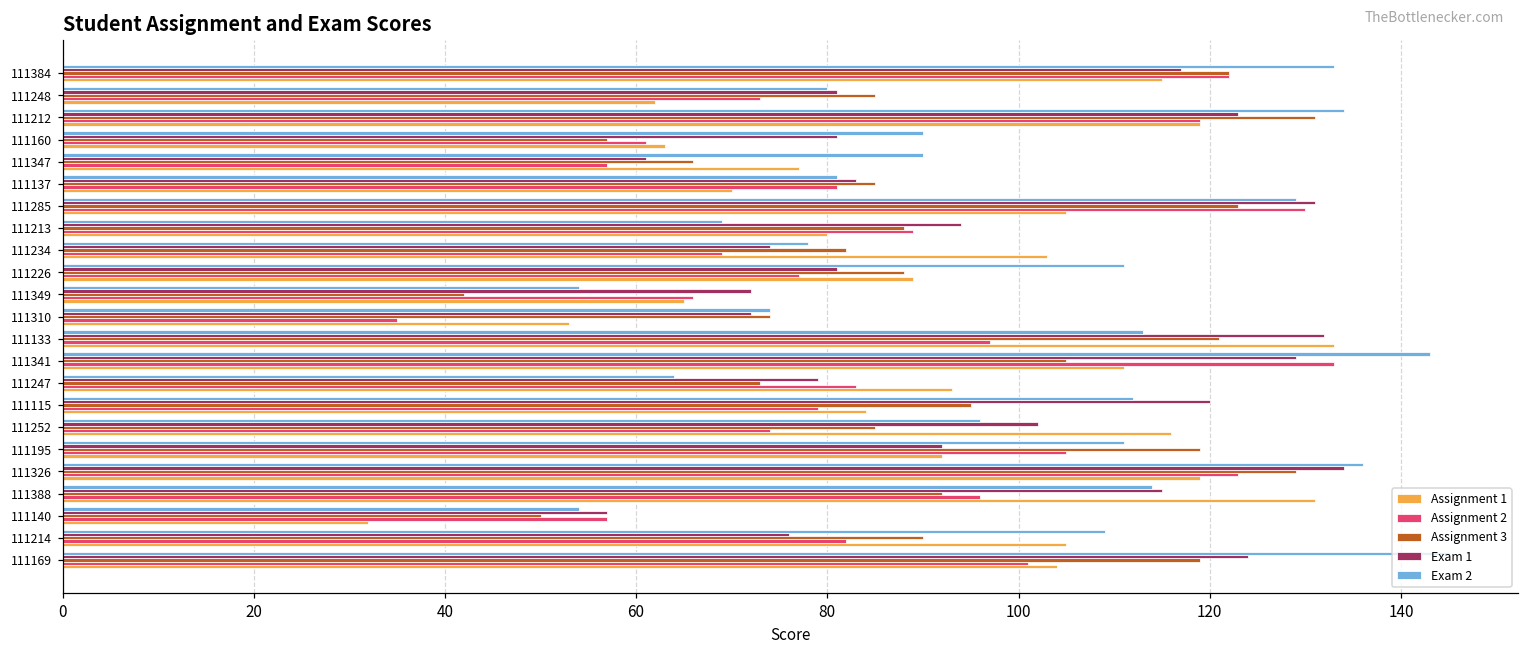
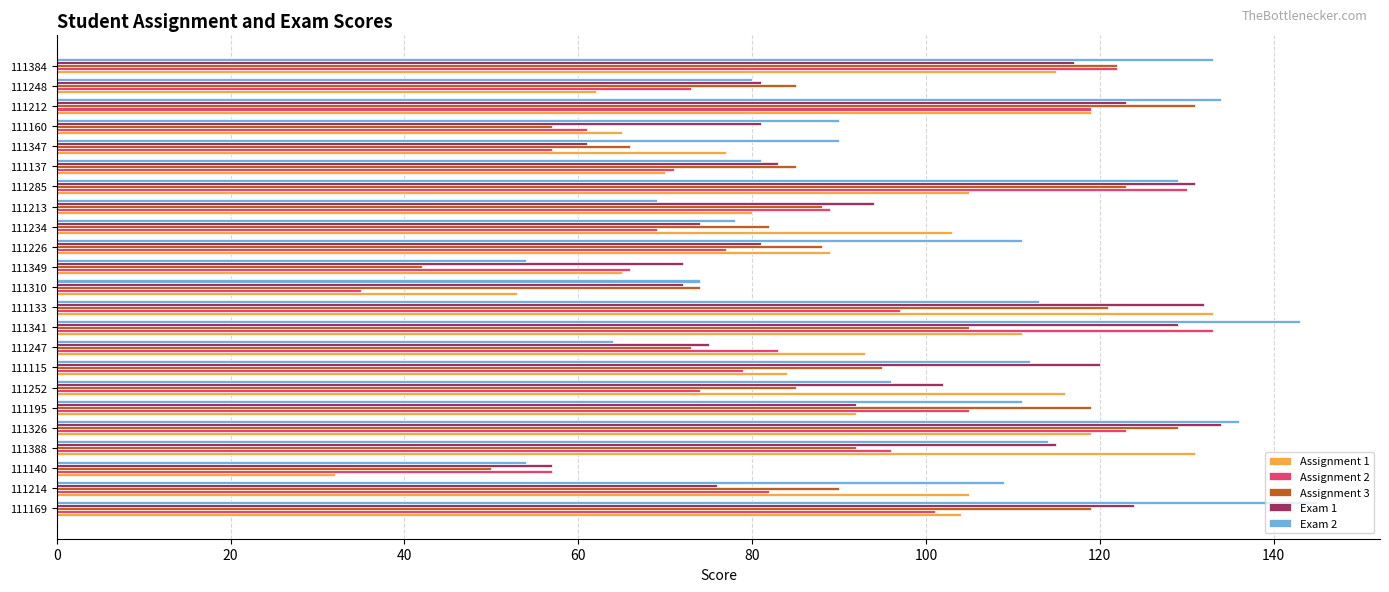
Assignment 1, 111160: 63 -> 65
Assignment 2, 111137: 81 -> 71
Exam 1, 111247: 79 -> 75
